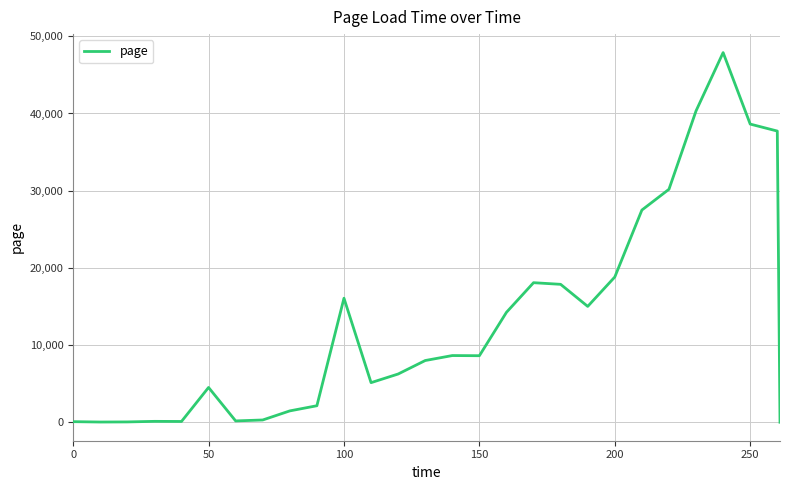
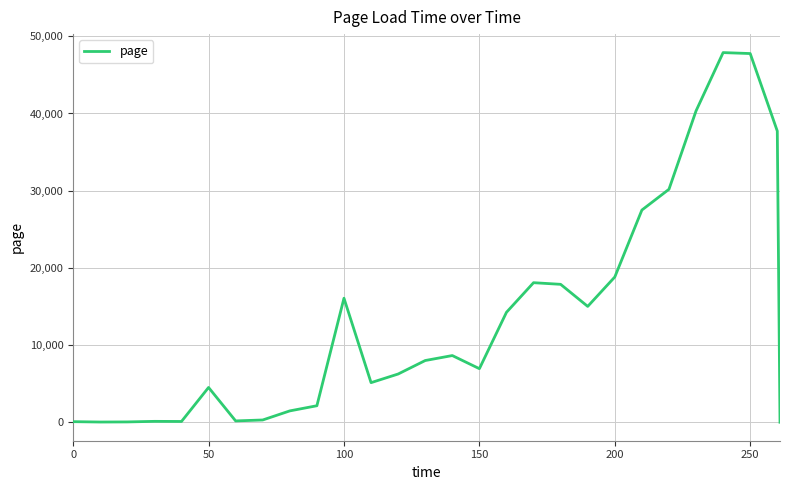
150: 9,000 -> 7,000
250: 39,000 -> 48,000
